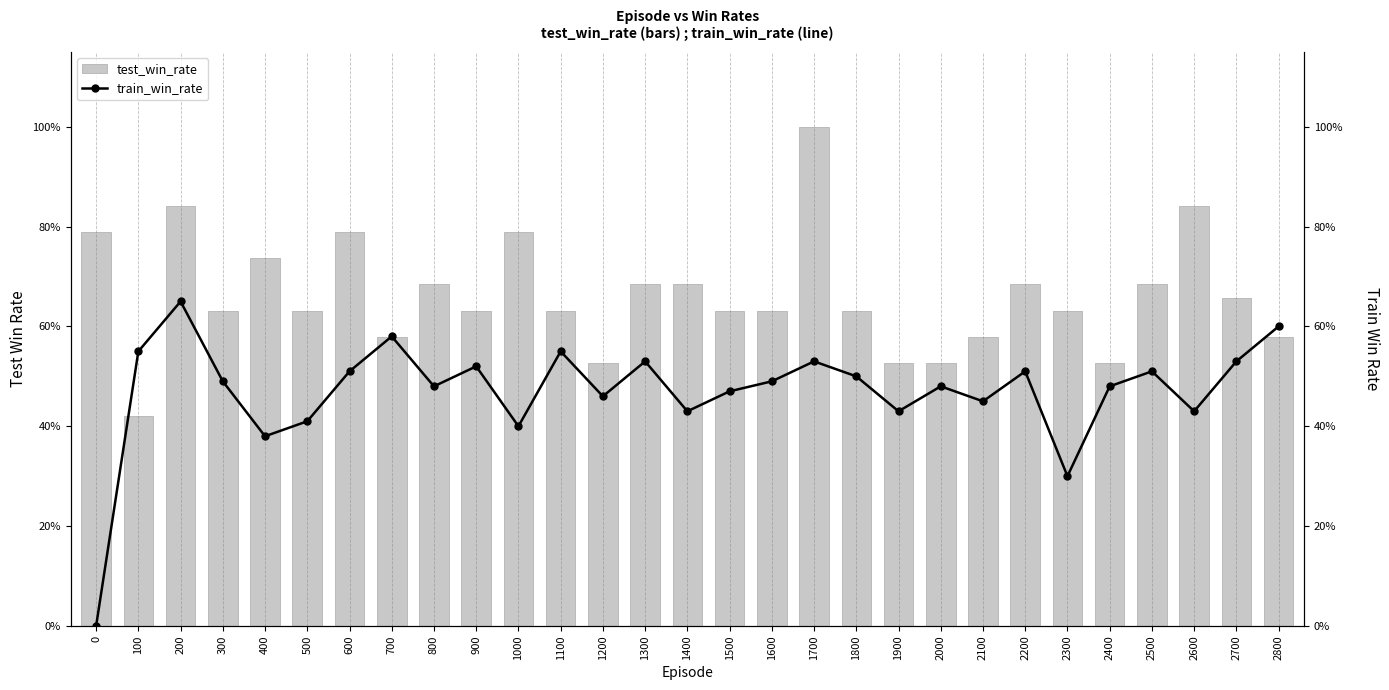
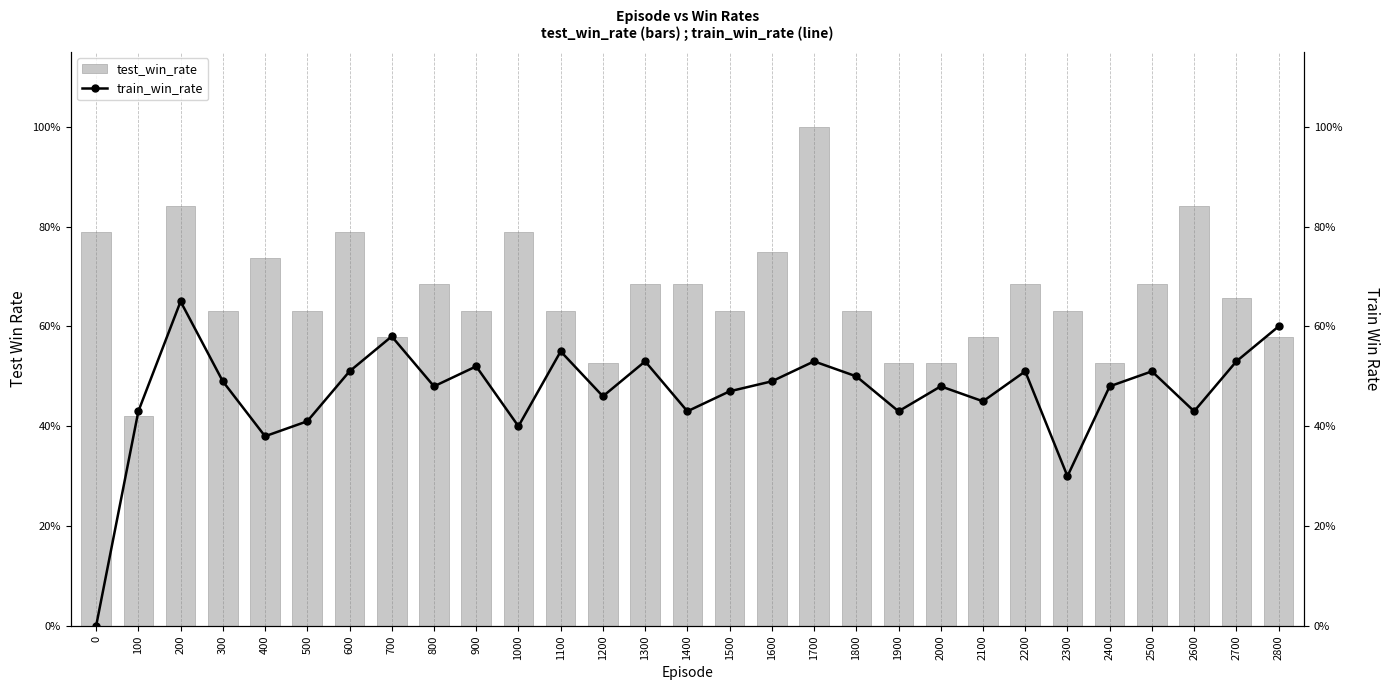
test_win_rate, 1600: 63% -> 75%
train_win_rate, 100: 55% -> 43%
